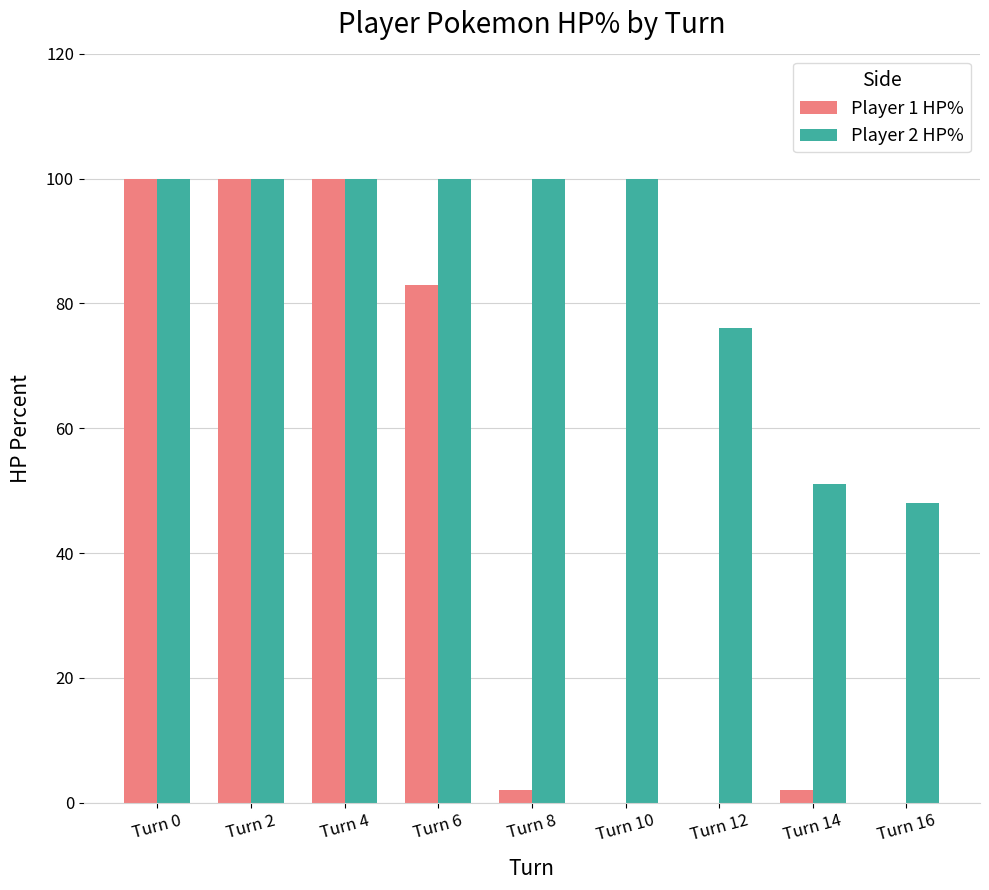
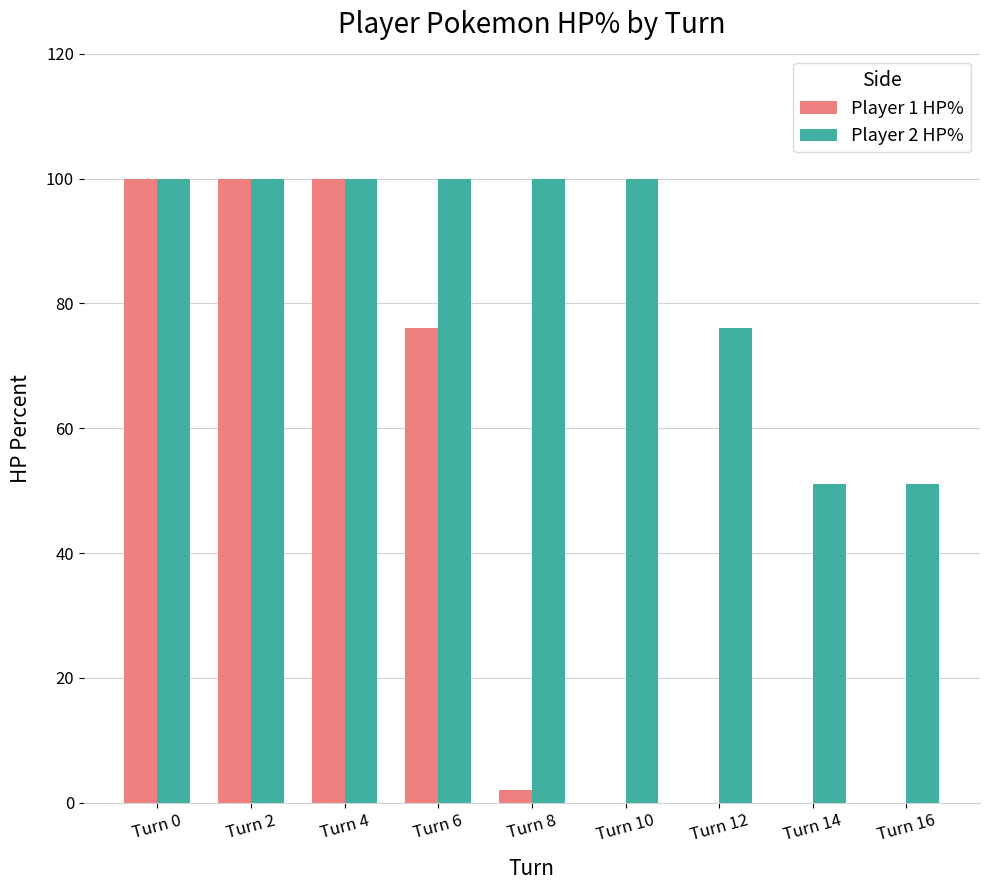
Player 1 HP%, Turn 6: 83 -> 76
Player 1 HP%, Turn 14: 2 -> 0
Player 2 HP%, Turn 16: 48 -> 51
